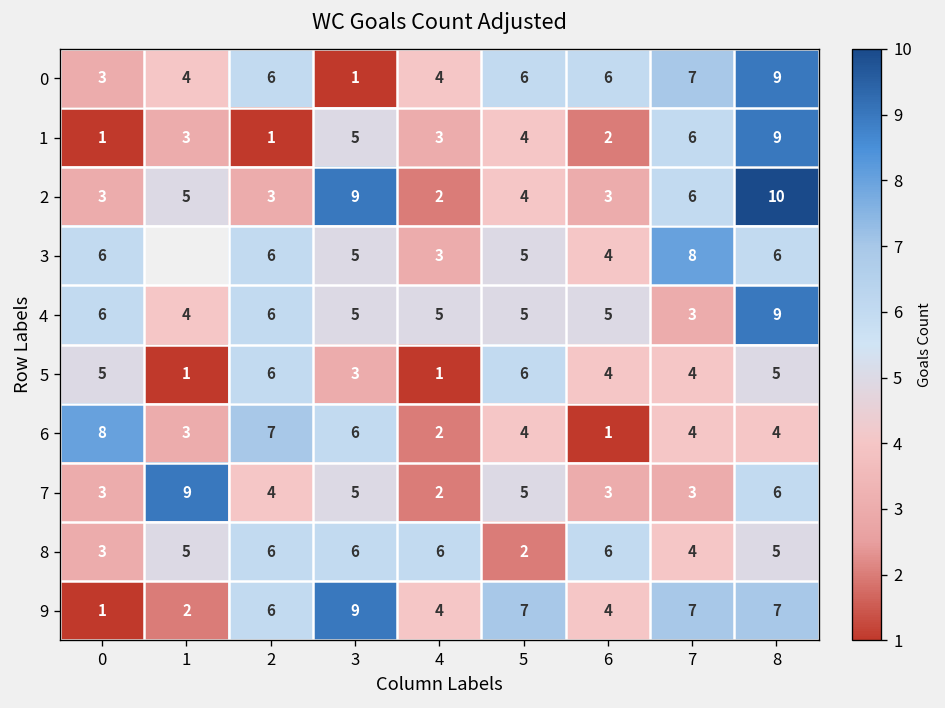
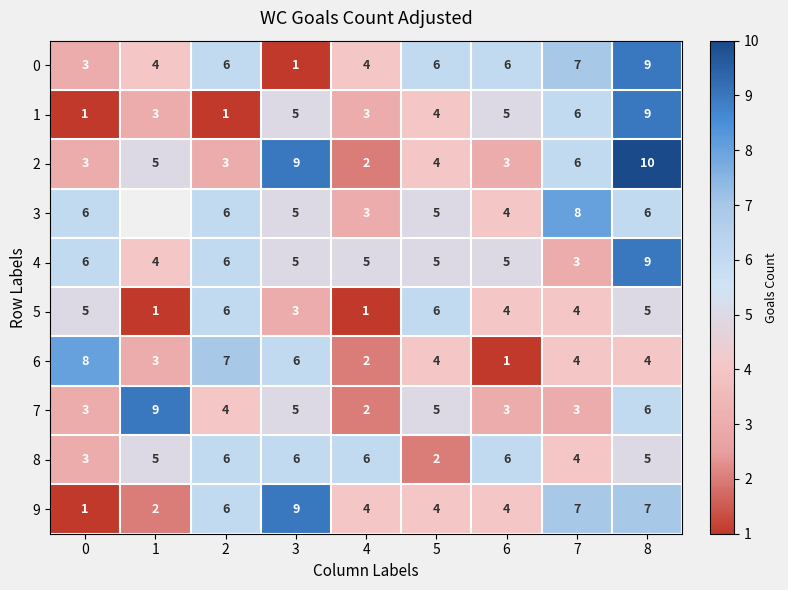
1, 6: 2 -> 5
9, 5: 7 -> 4
